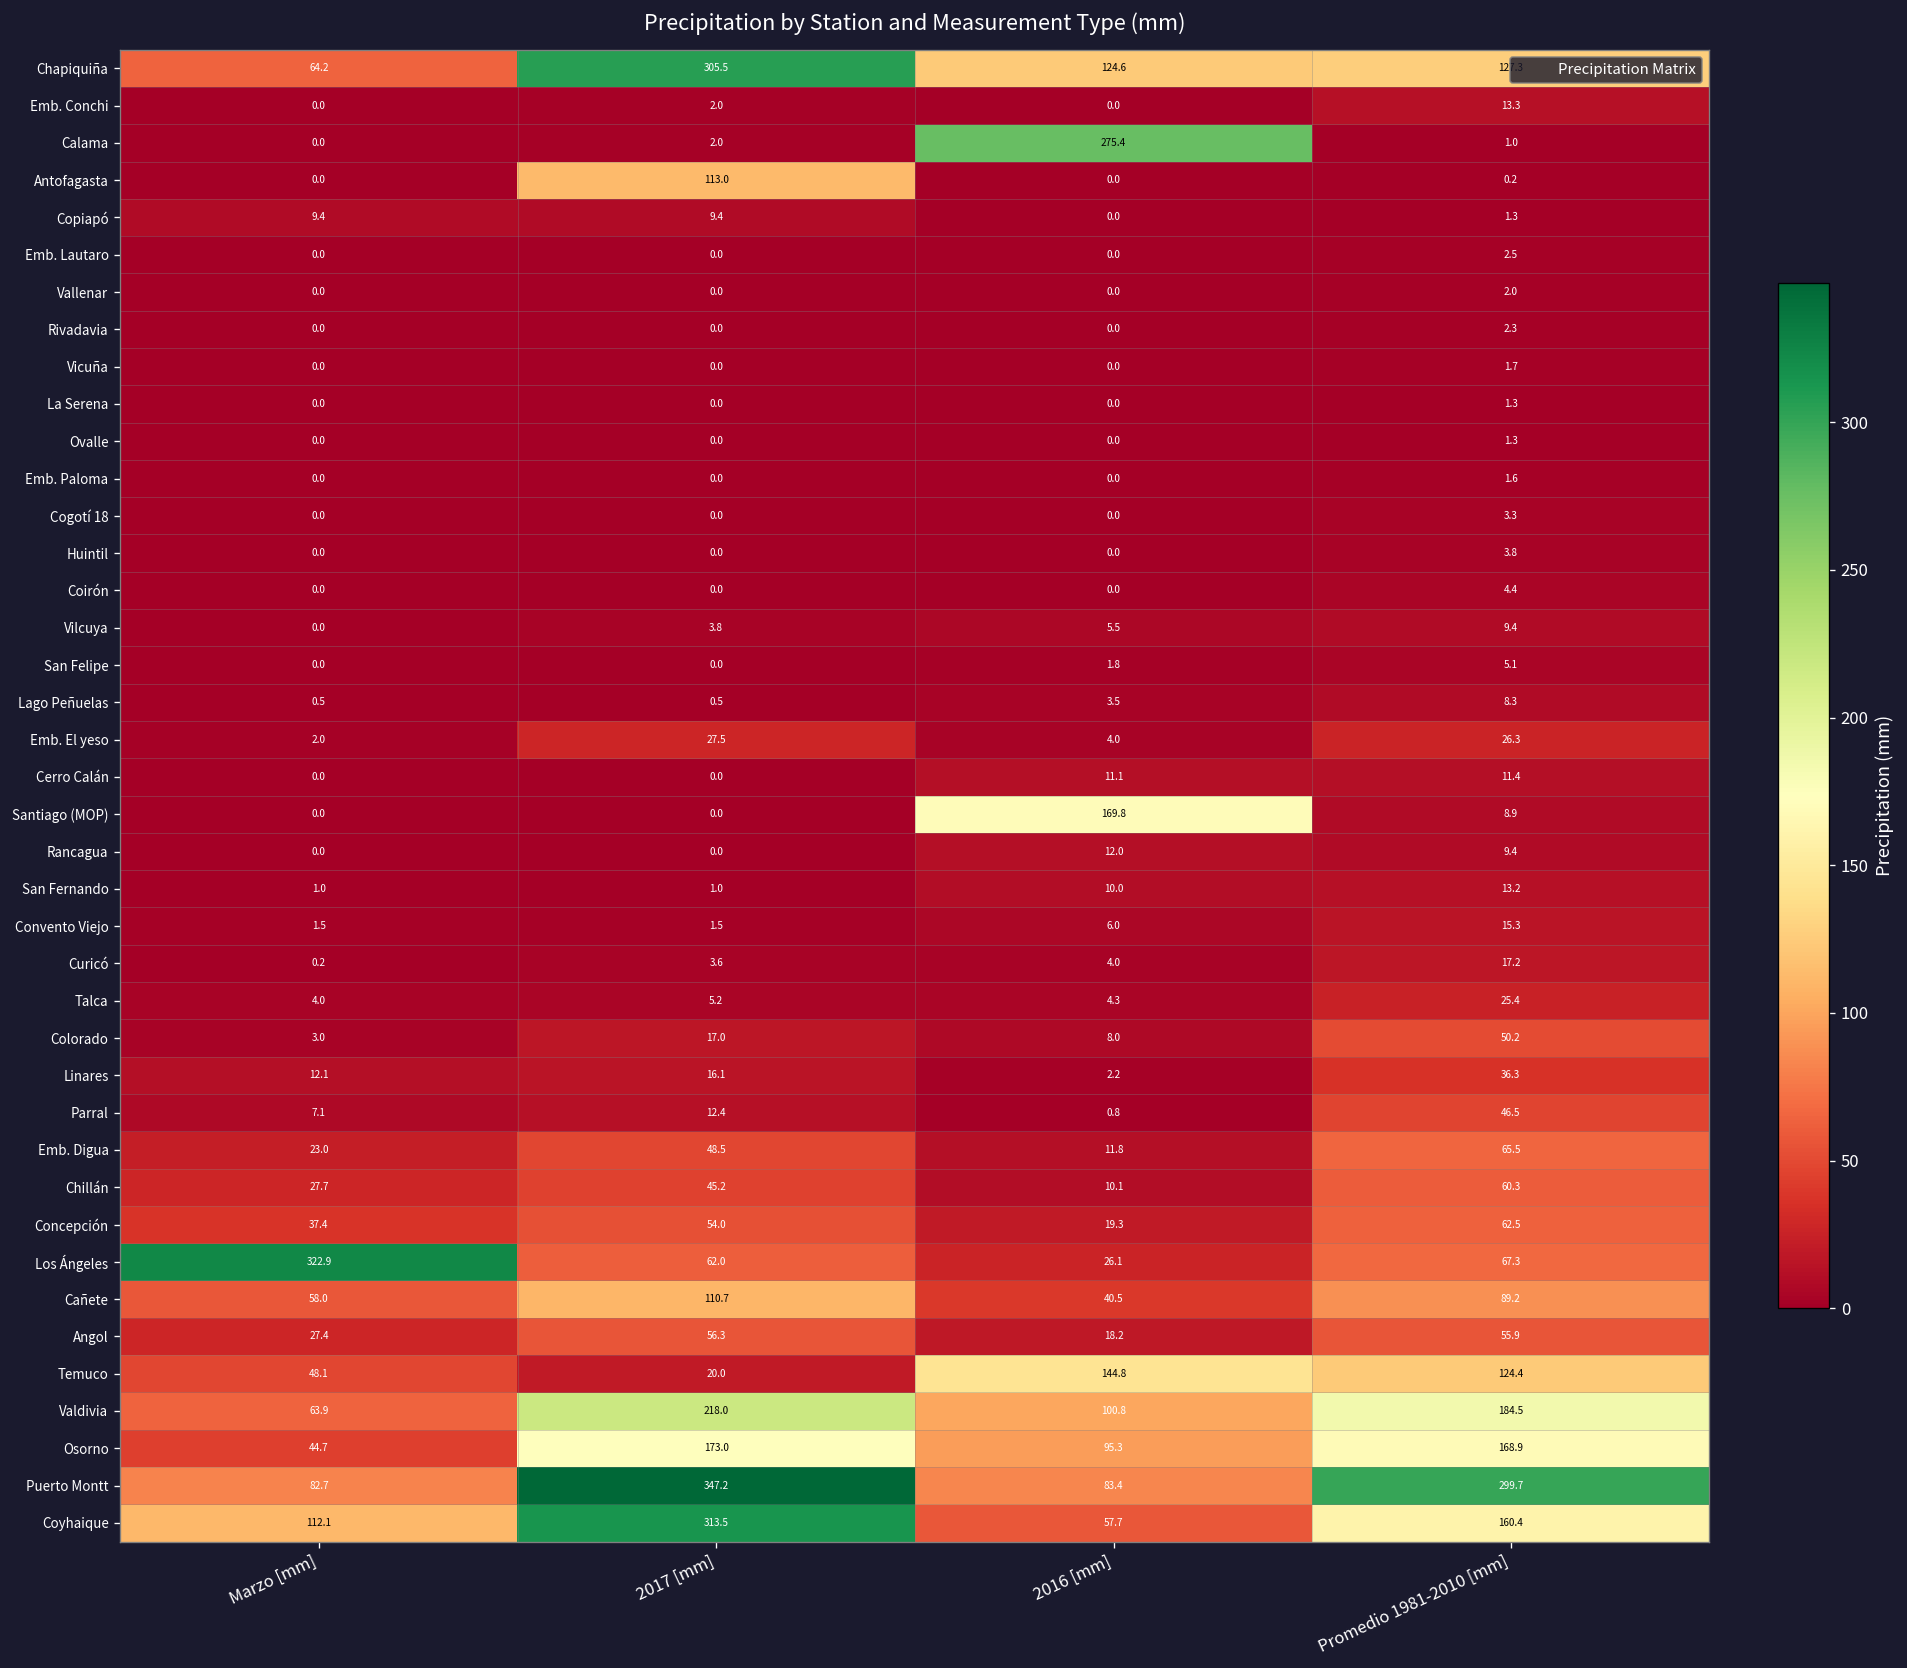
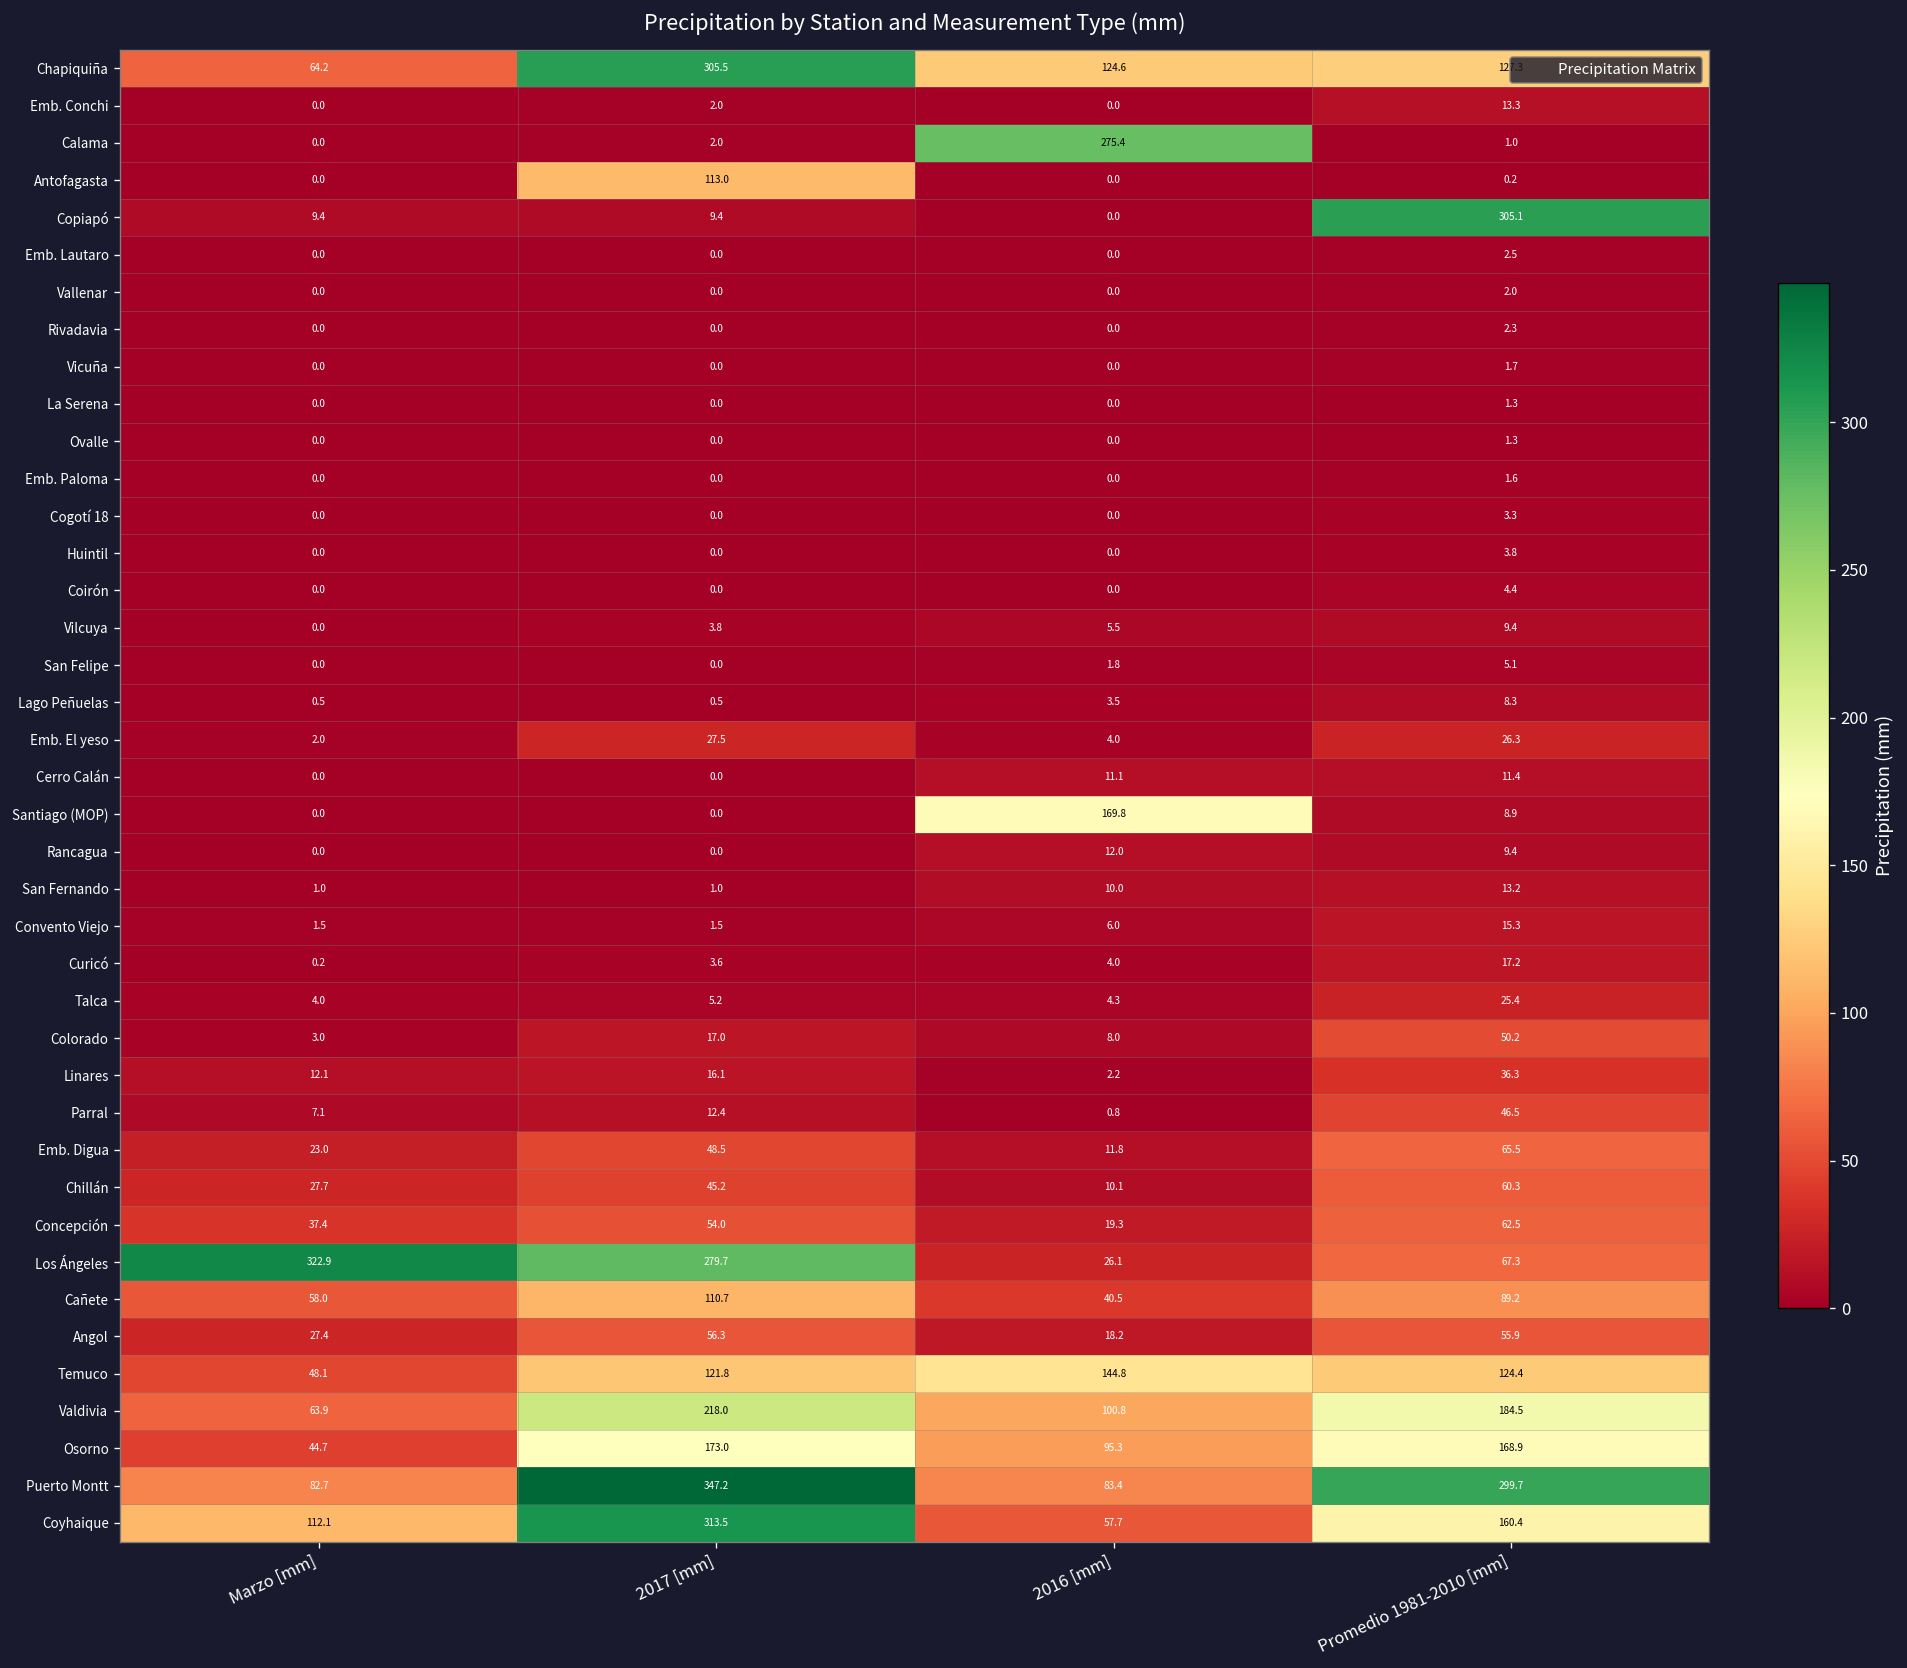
Copiapó, Promedio 1981-2010 [mm]: 1.3 -> 305.1
Los Ángeles, 2017 [mm]: 62.0 -> 279.7
Temuco, 2017 [mm]: 20.0 -> 121.8
